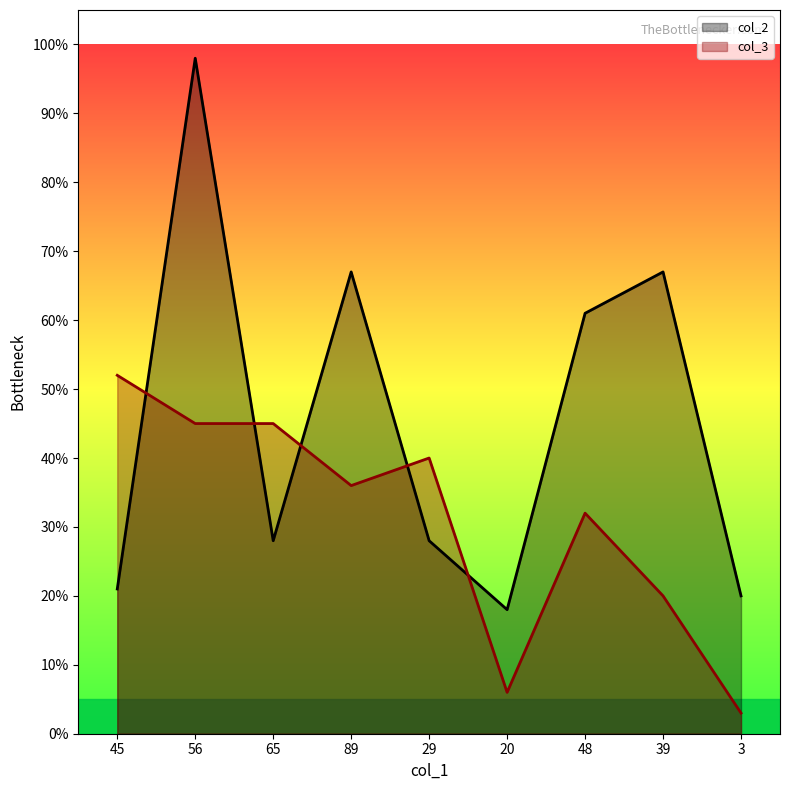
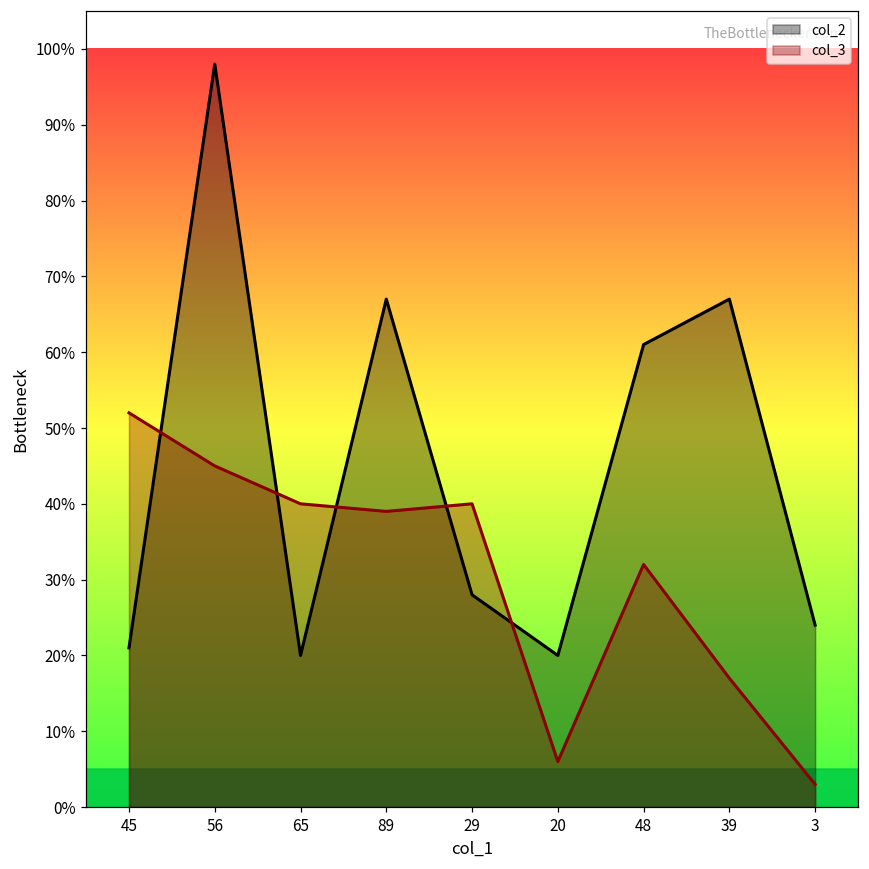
col_2, 65: 28% -> 20%
col_3, 65: 45% -> 40%
col_3, 89: 36% -> 39%
col_2, 20: 18% -> 20%
col_3, 39: 20% -> 17%
col_2, 3: 20% -> 24%
